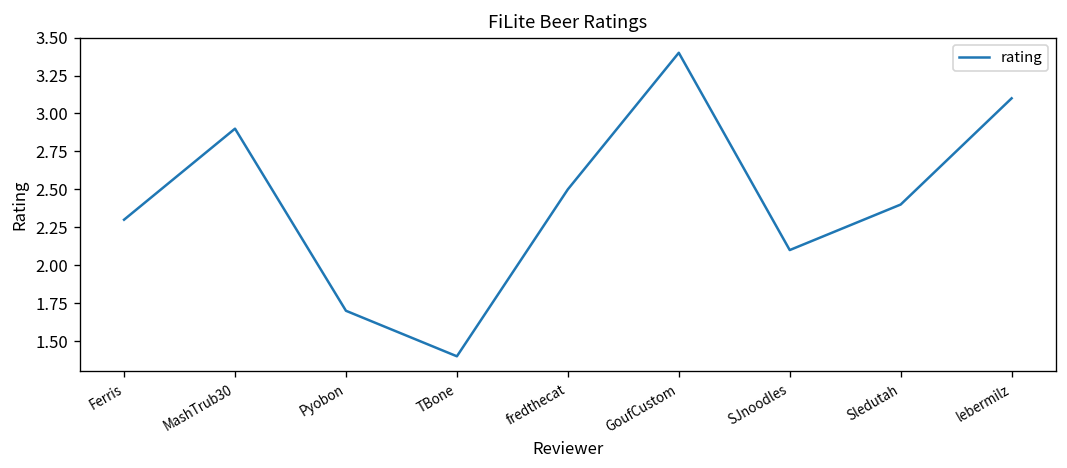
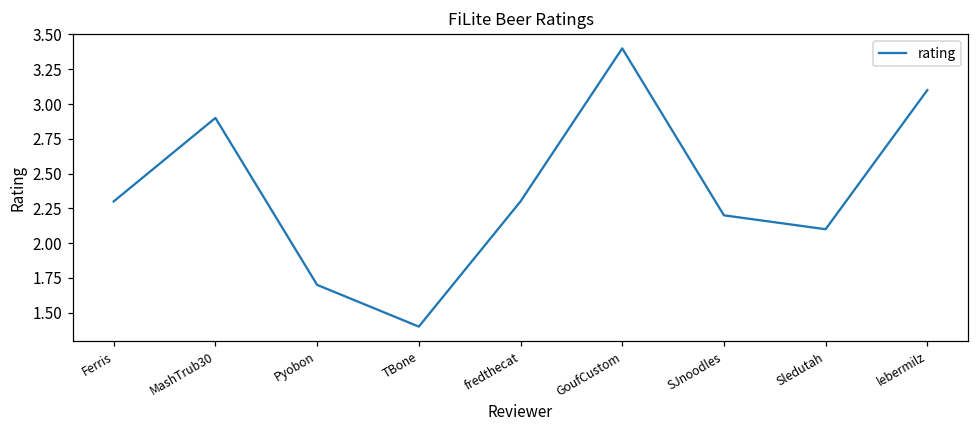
fredthecat: 2.5 -> 2.3
SJnoodles: 2.1 -> 2.2
Sledutah: 2.4 -> 2.1
